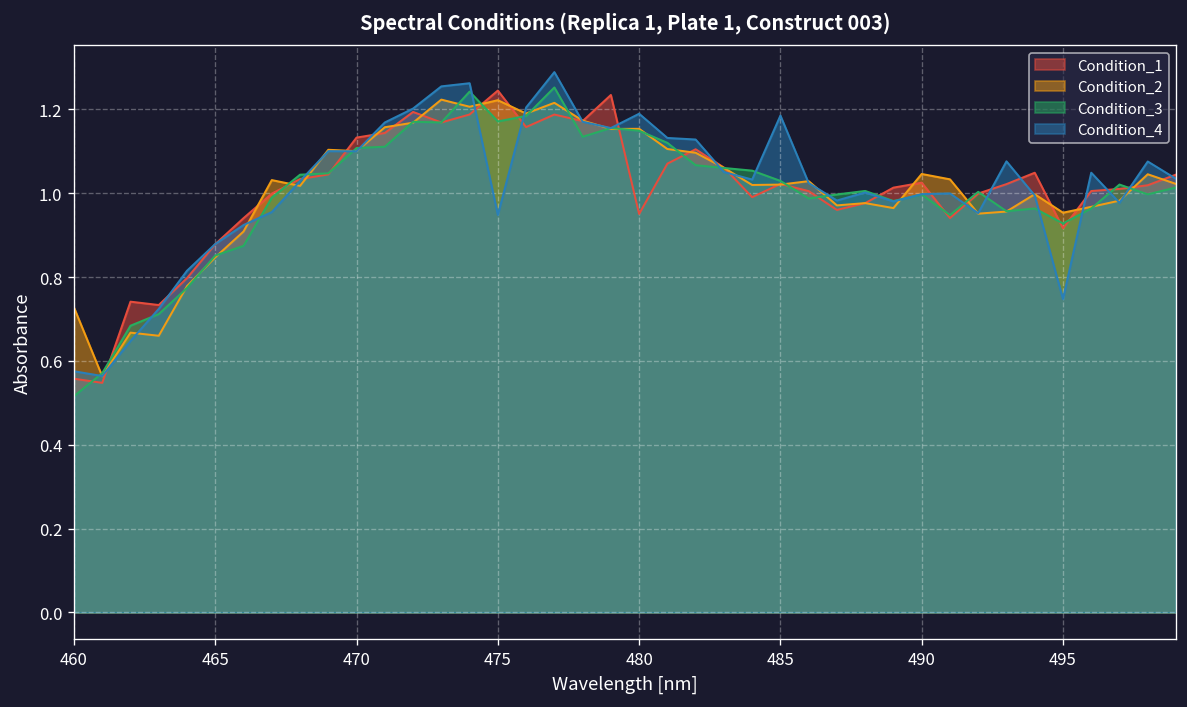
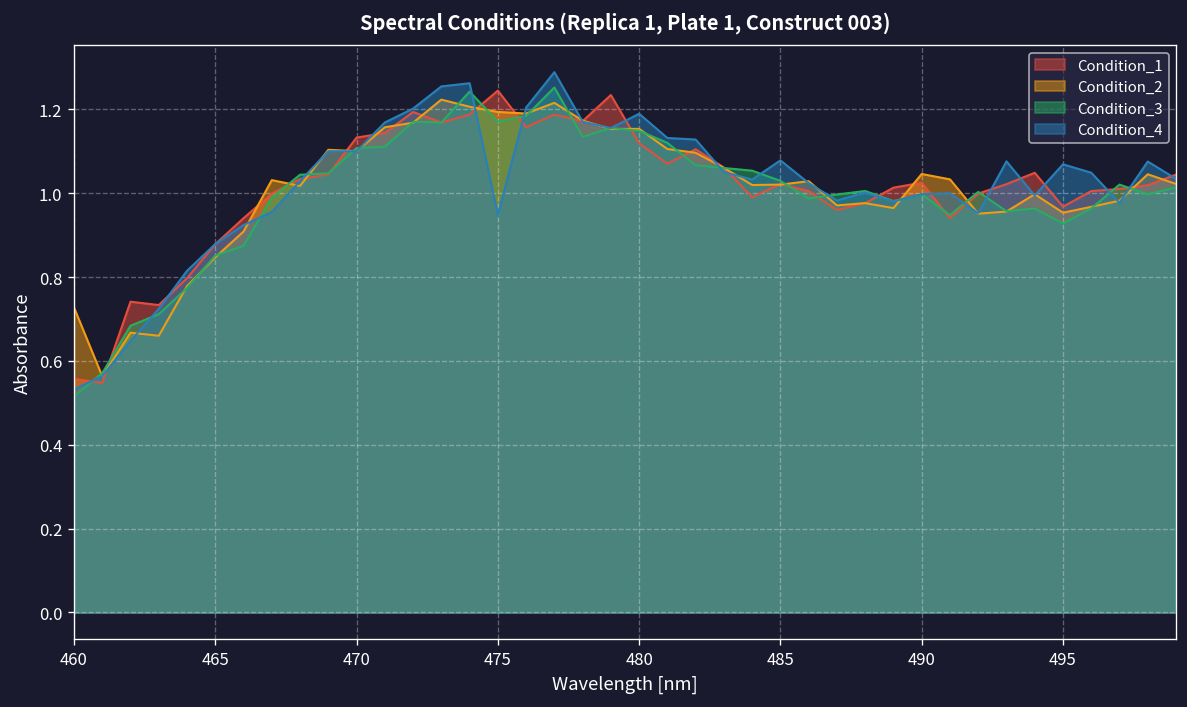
Condition_4, 460: 0.58 -> 0.53
Condition_2, 475: 1.22 -> 1.19
Condition_1, 480: 0.95 -> 1.12
Condition_4, 485: 1.19 -> 1.08
Condition_1, 495: 0.92 -> 0.97
Condition_4, 495: 0.75 -> 1.07
